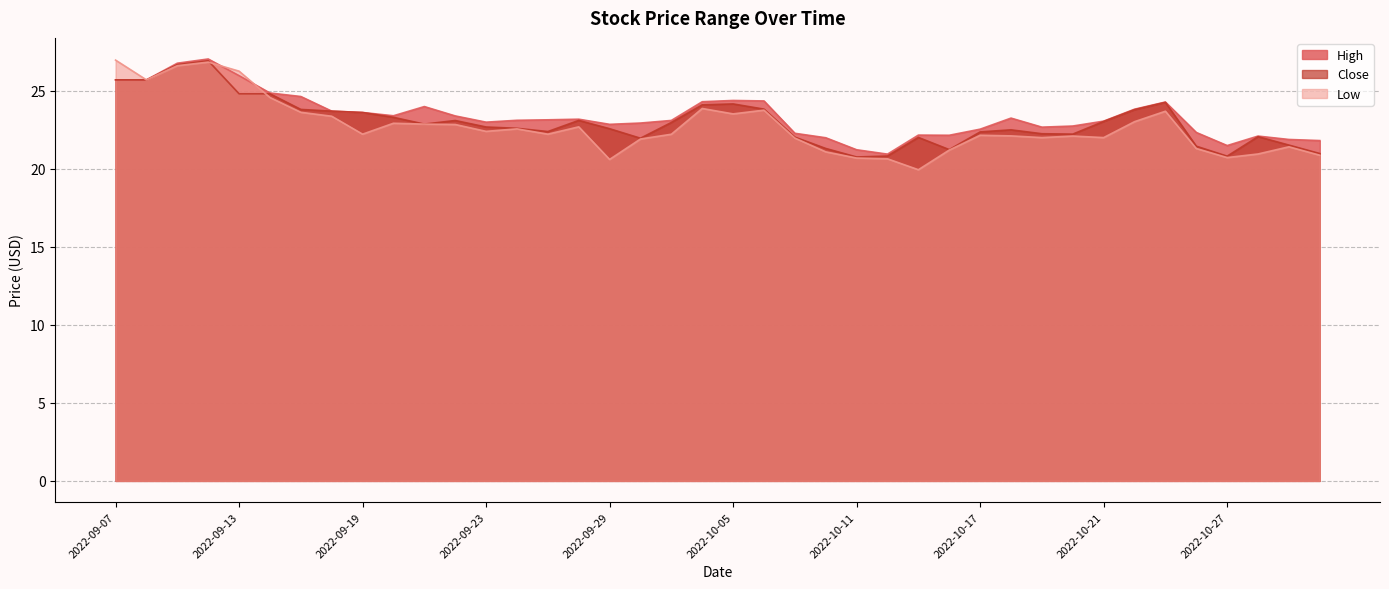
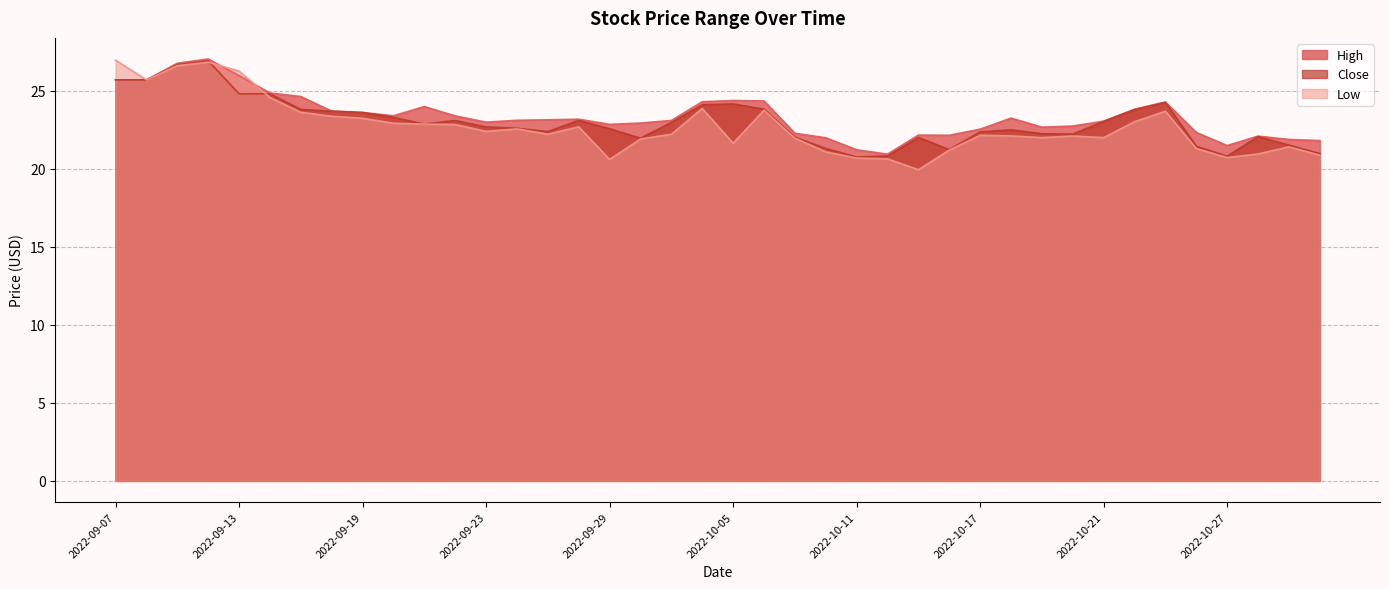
Low, 2022-09-19: 22.2 -> 23.3
Low, 2022-10-05: 23.5 -> 21.7
